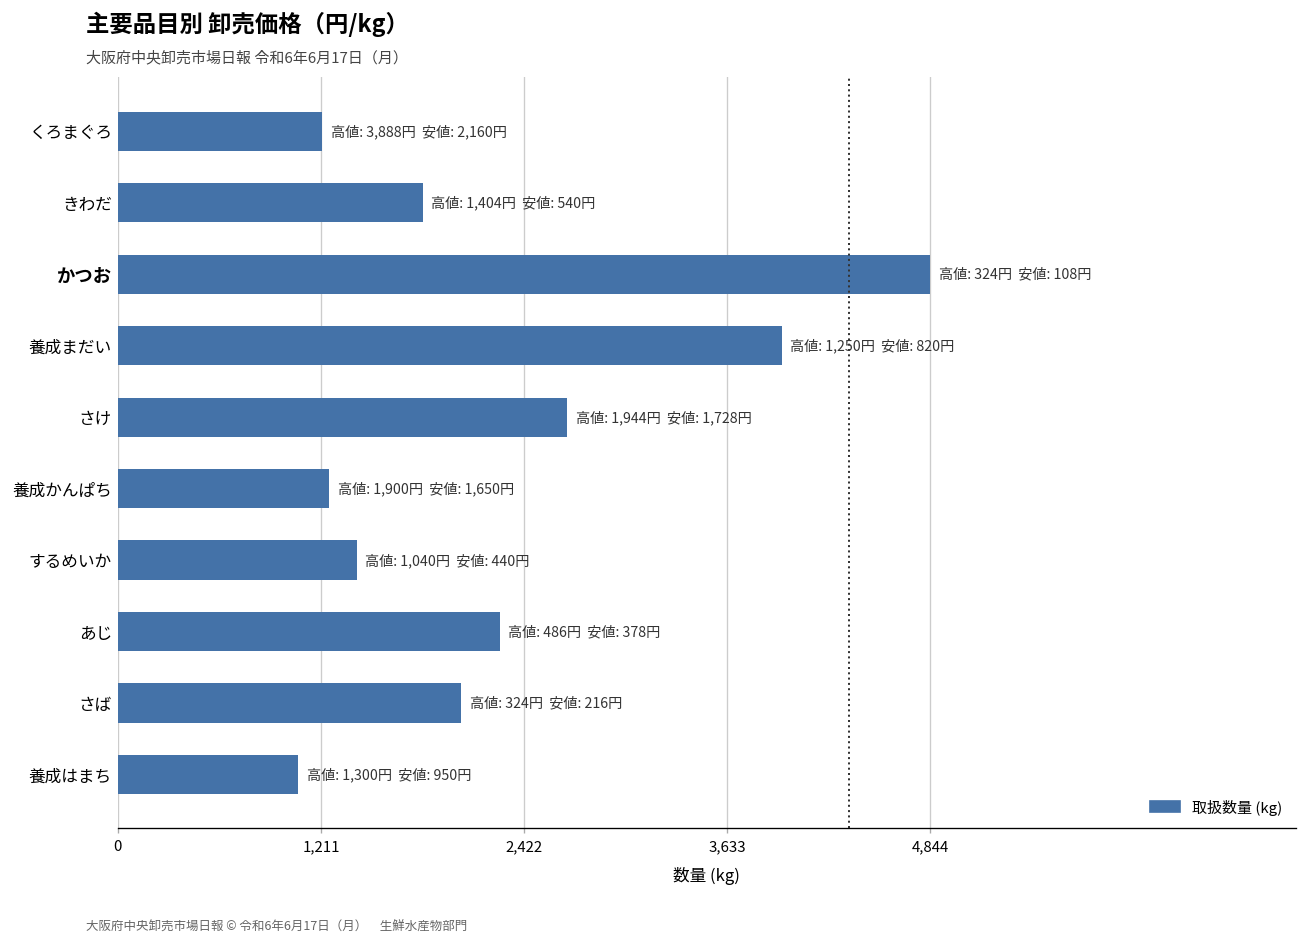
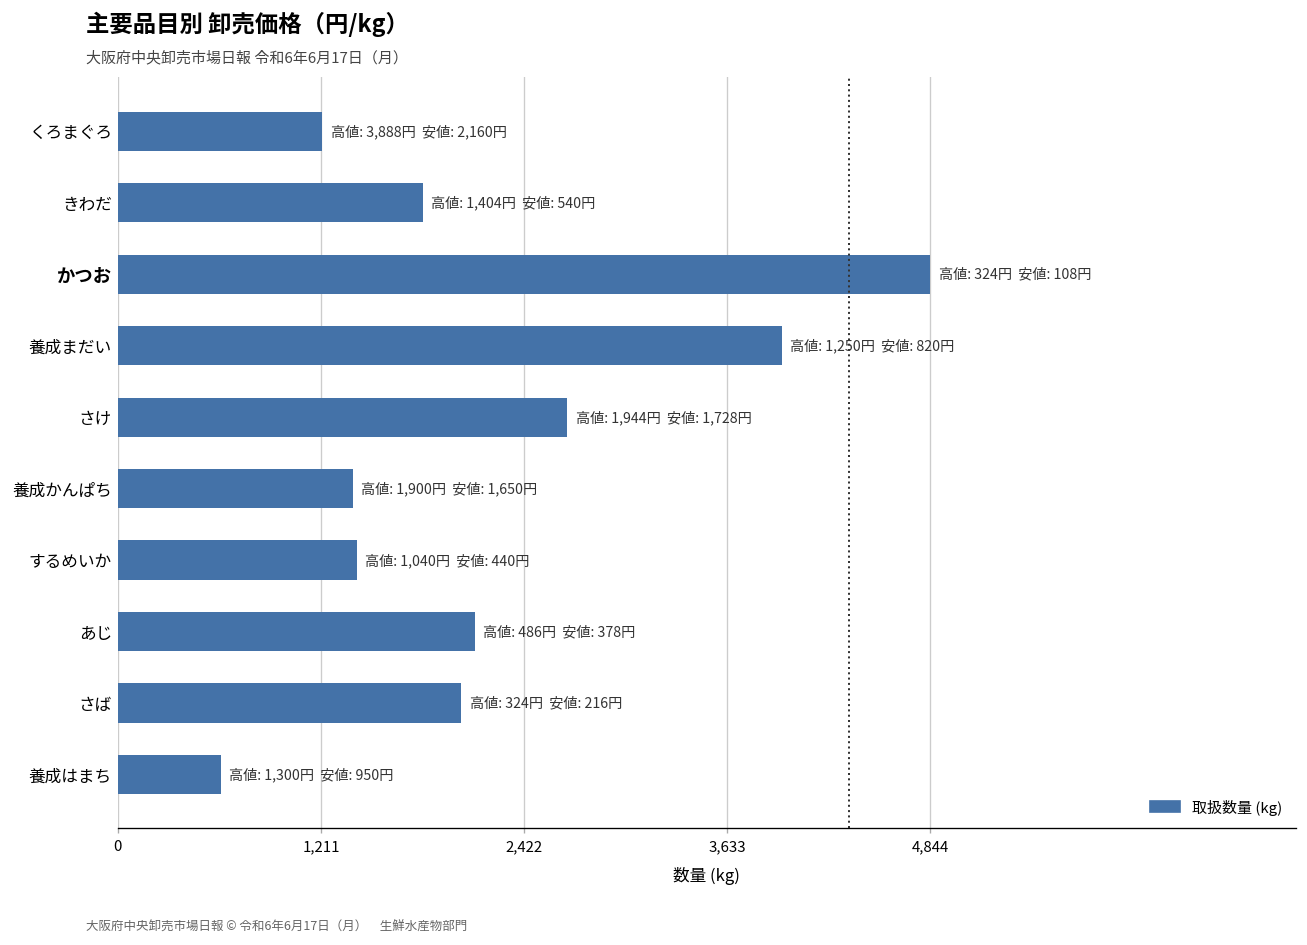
養成かんぱち: 1,260 -> 1,400
あじ: 2,280 -> 2,130
養成はまち: 1,080 -> 620
